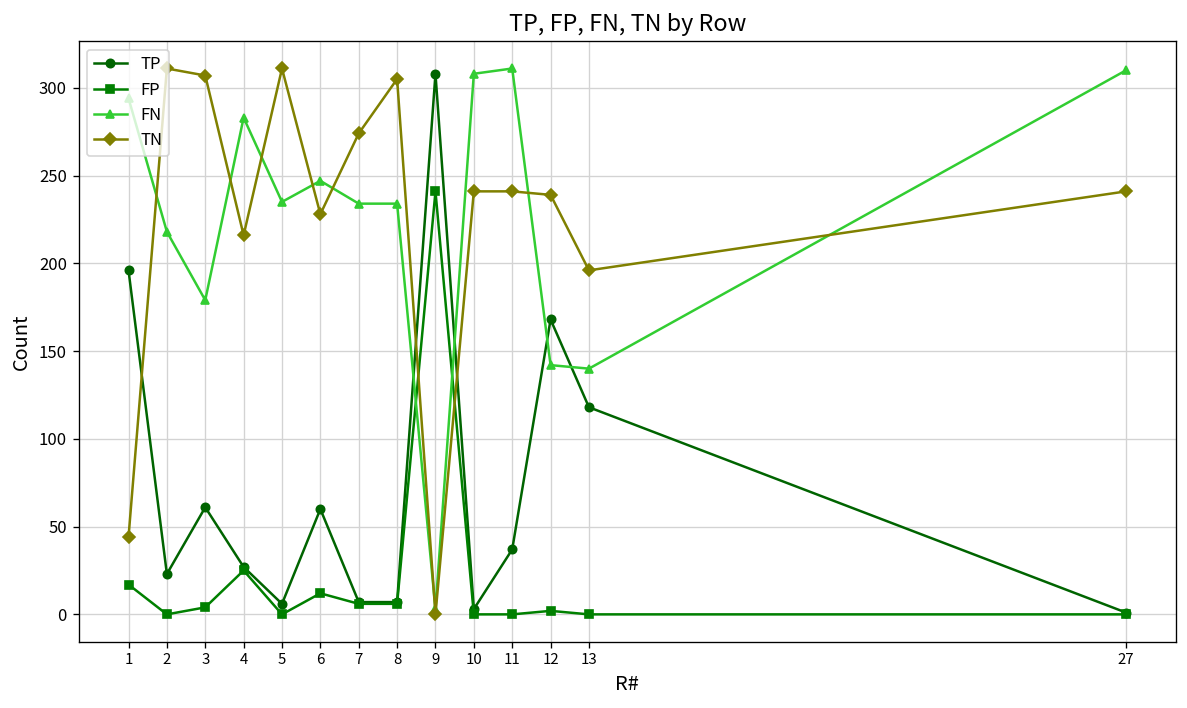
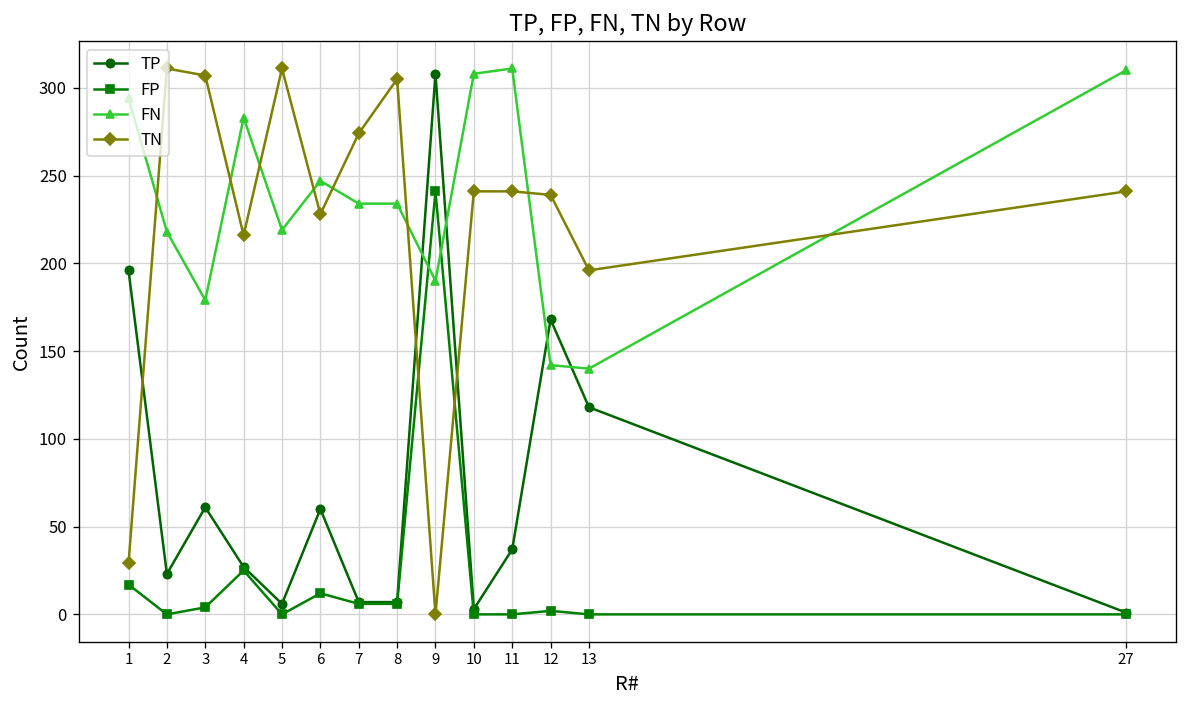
TN, 1: 44 -> 29
FN, 5: 235 -> 219
FN, 9: 3 -> 190
